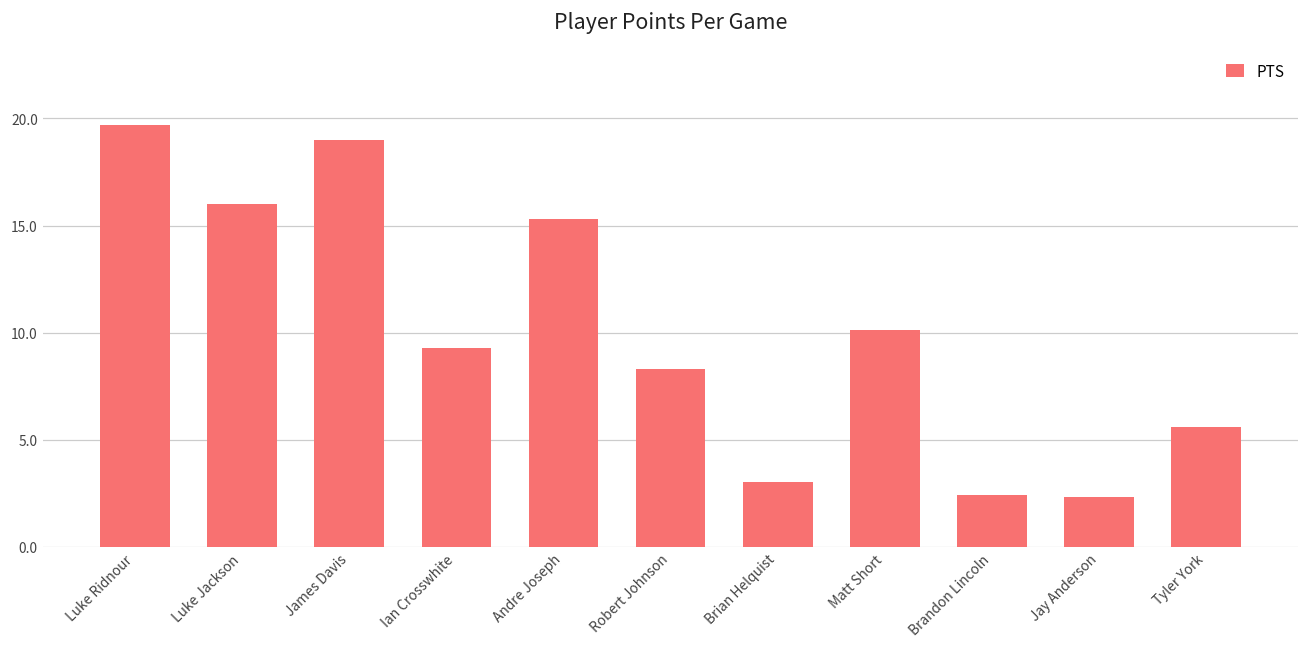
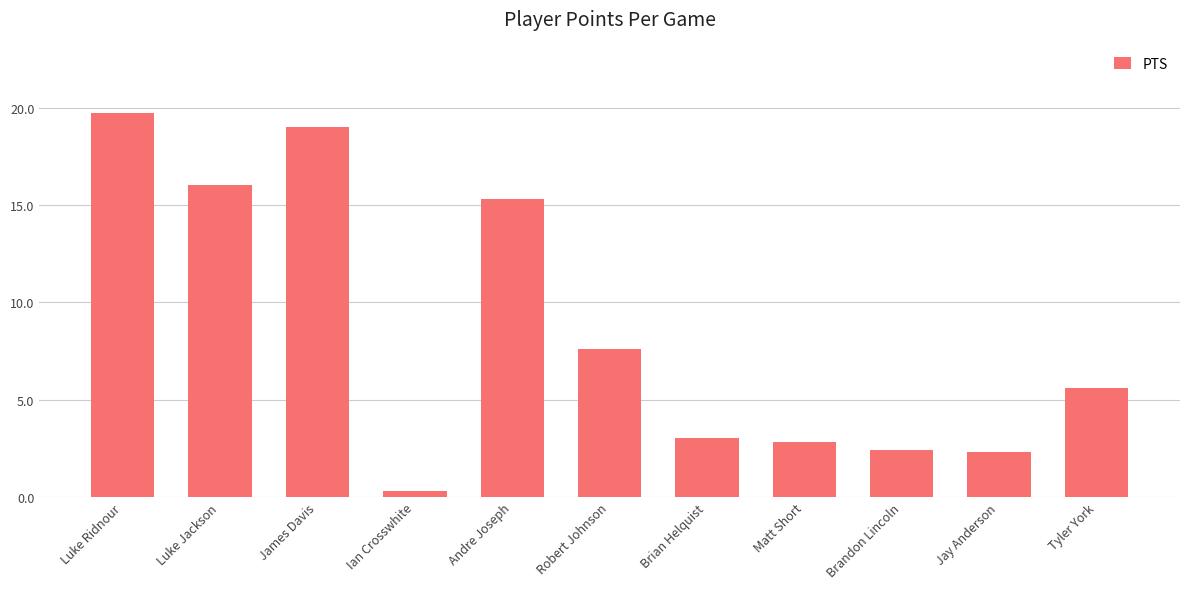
Ian Crosswhite: 9.3 -> 0.3
Robert Johnson: 8.3 -> 7.6
Matt Short: 10.1 -> 2.8
